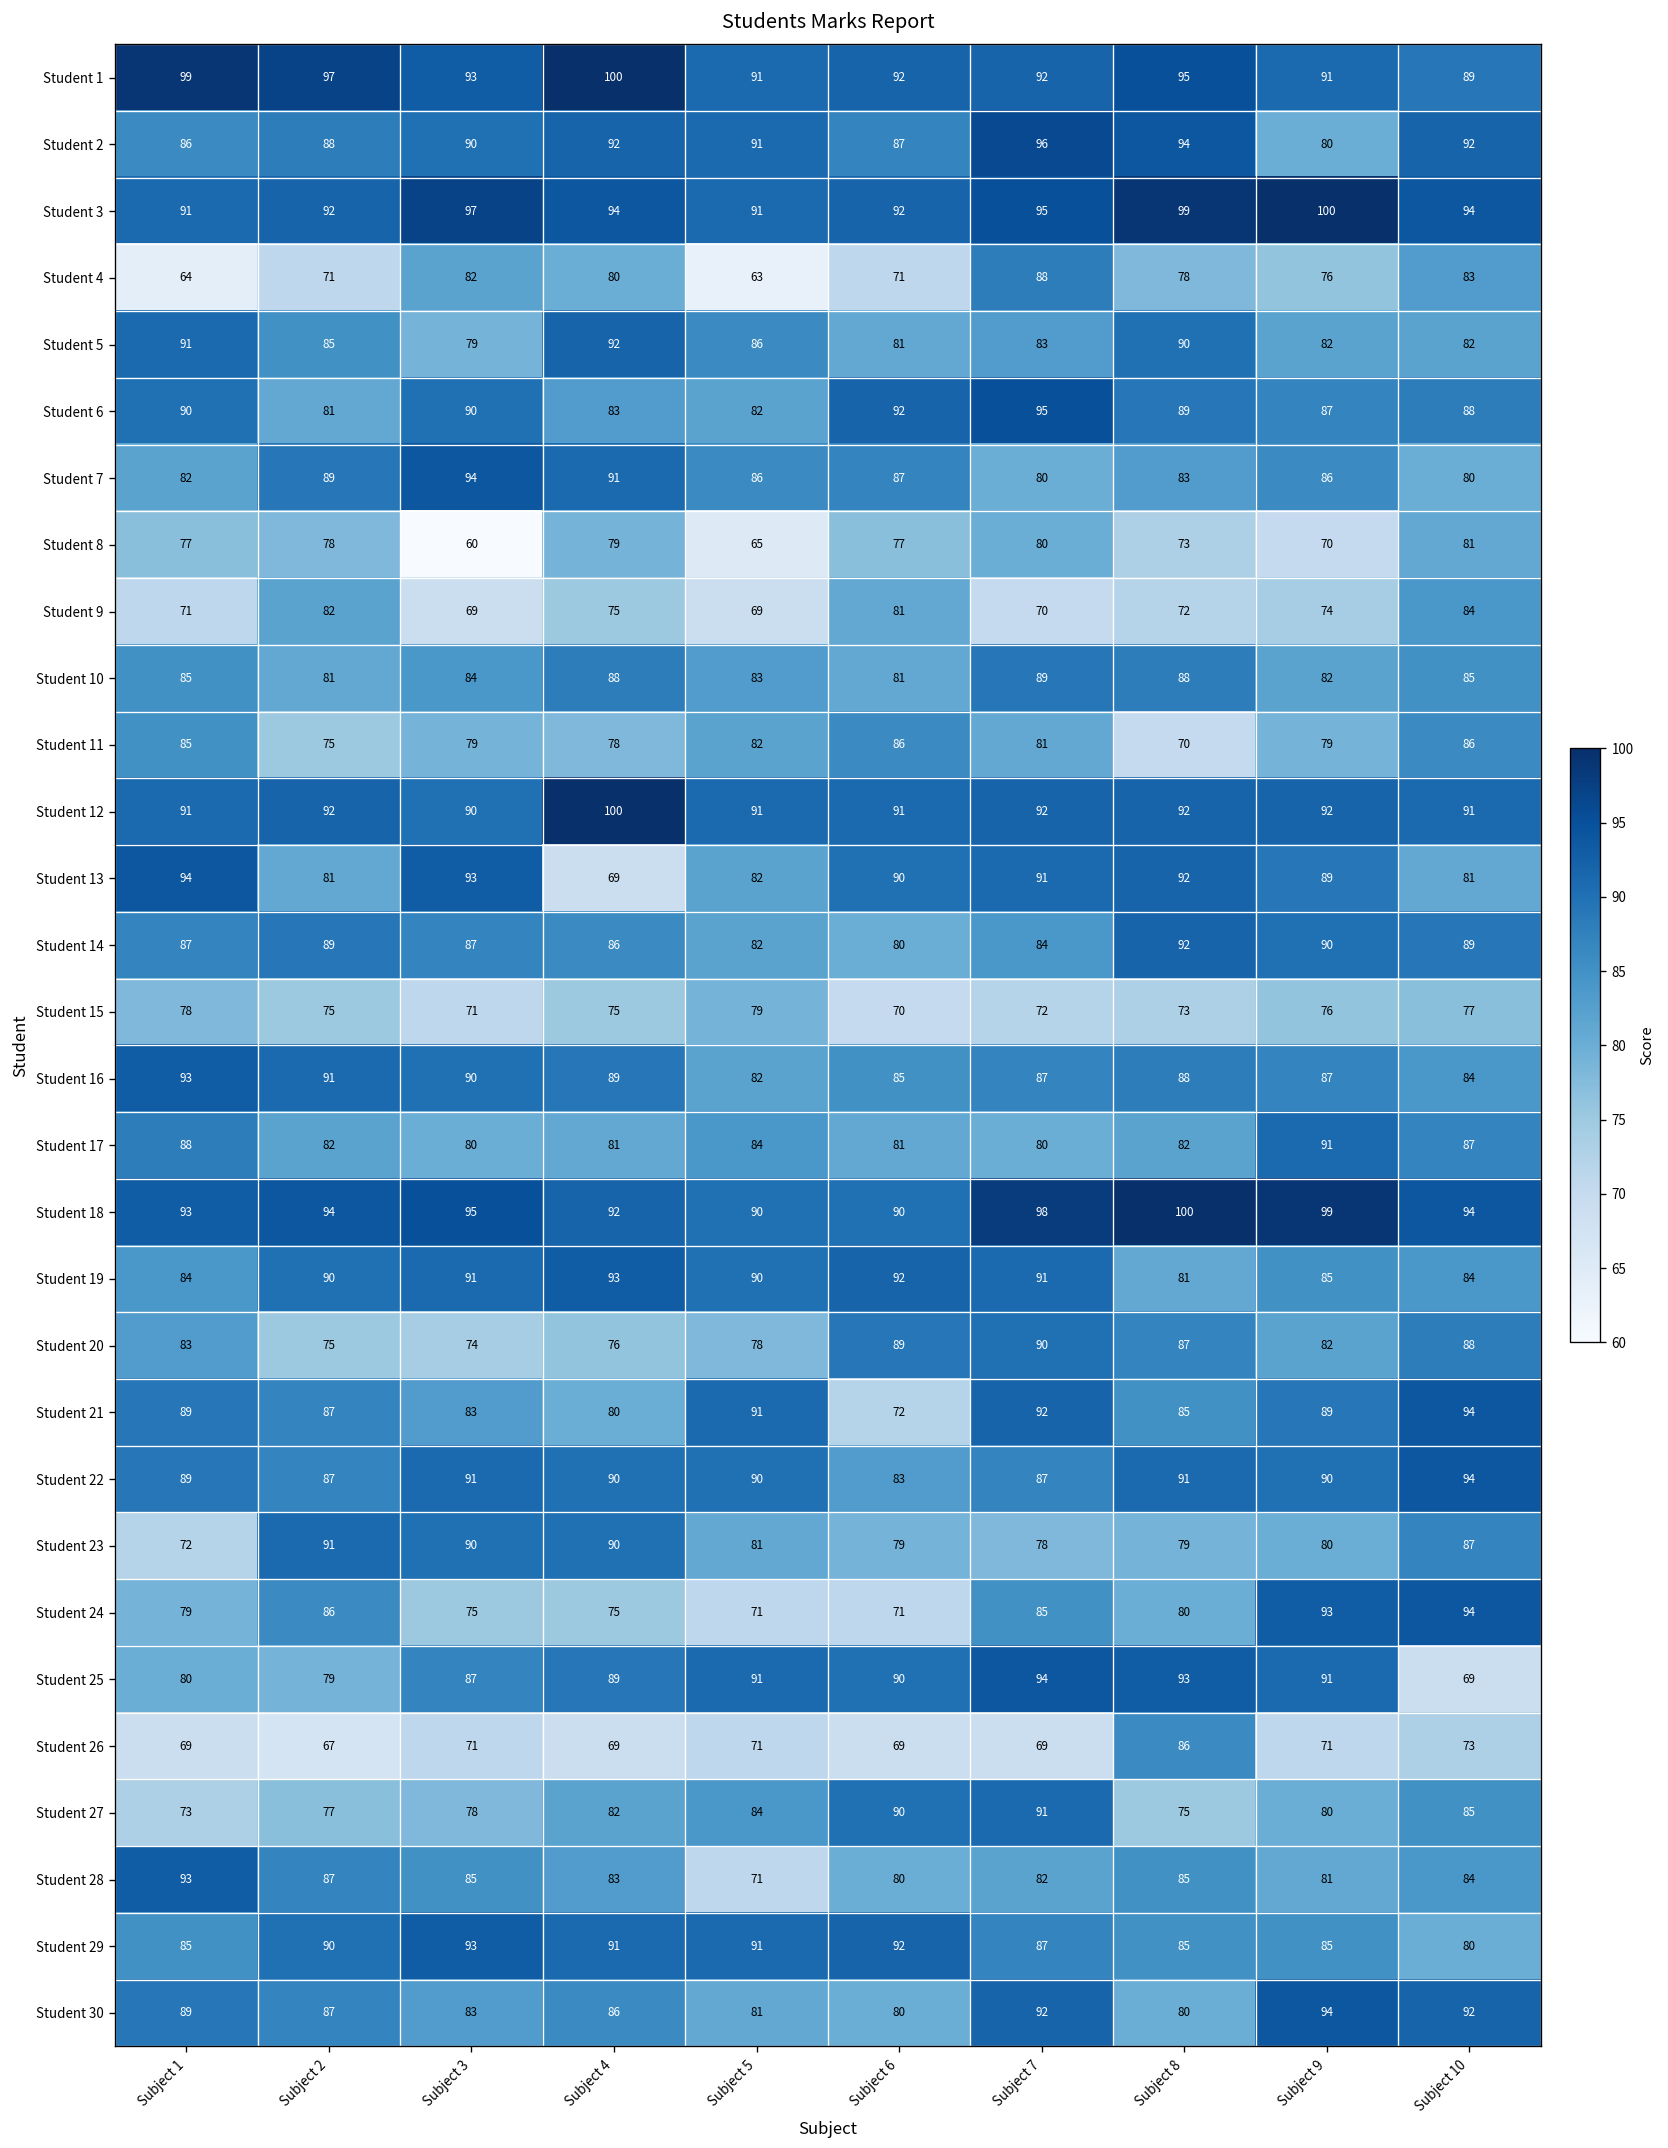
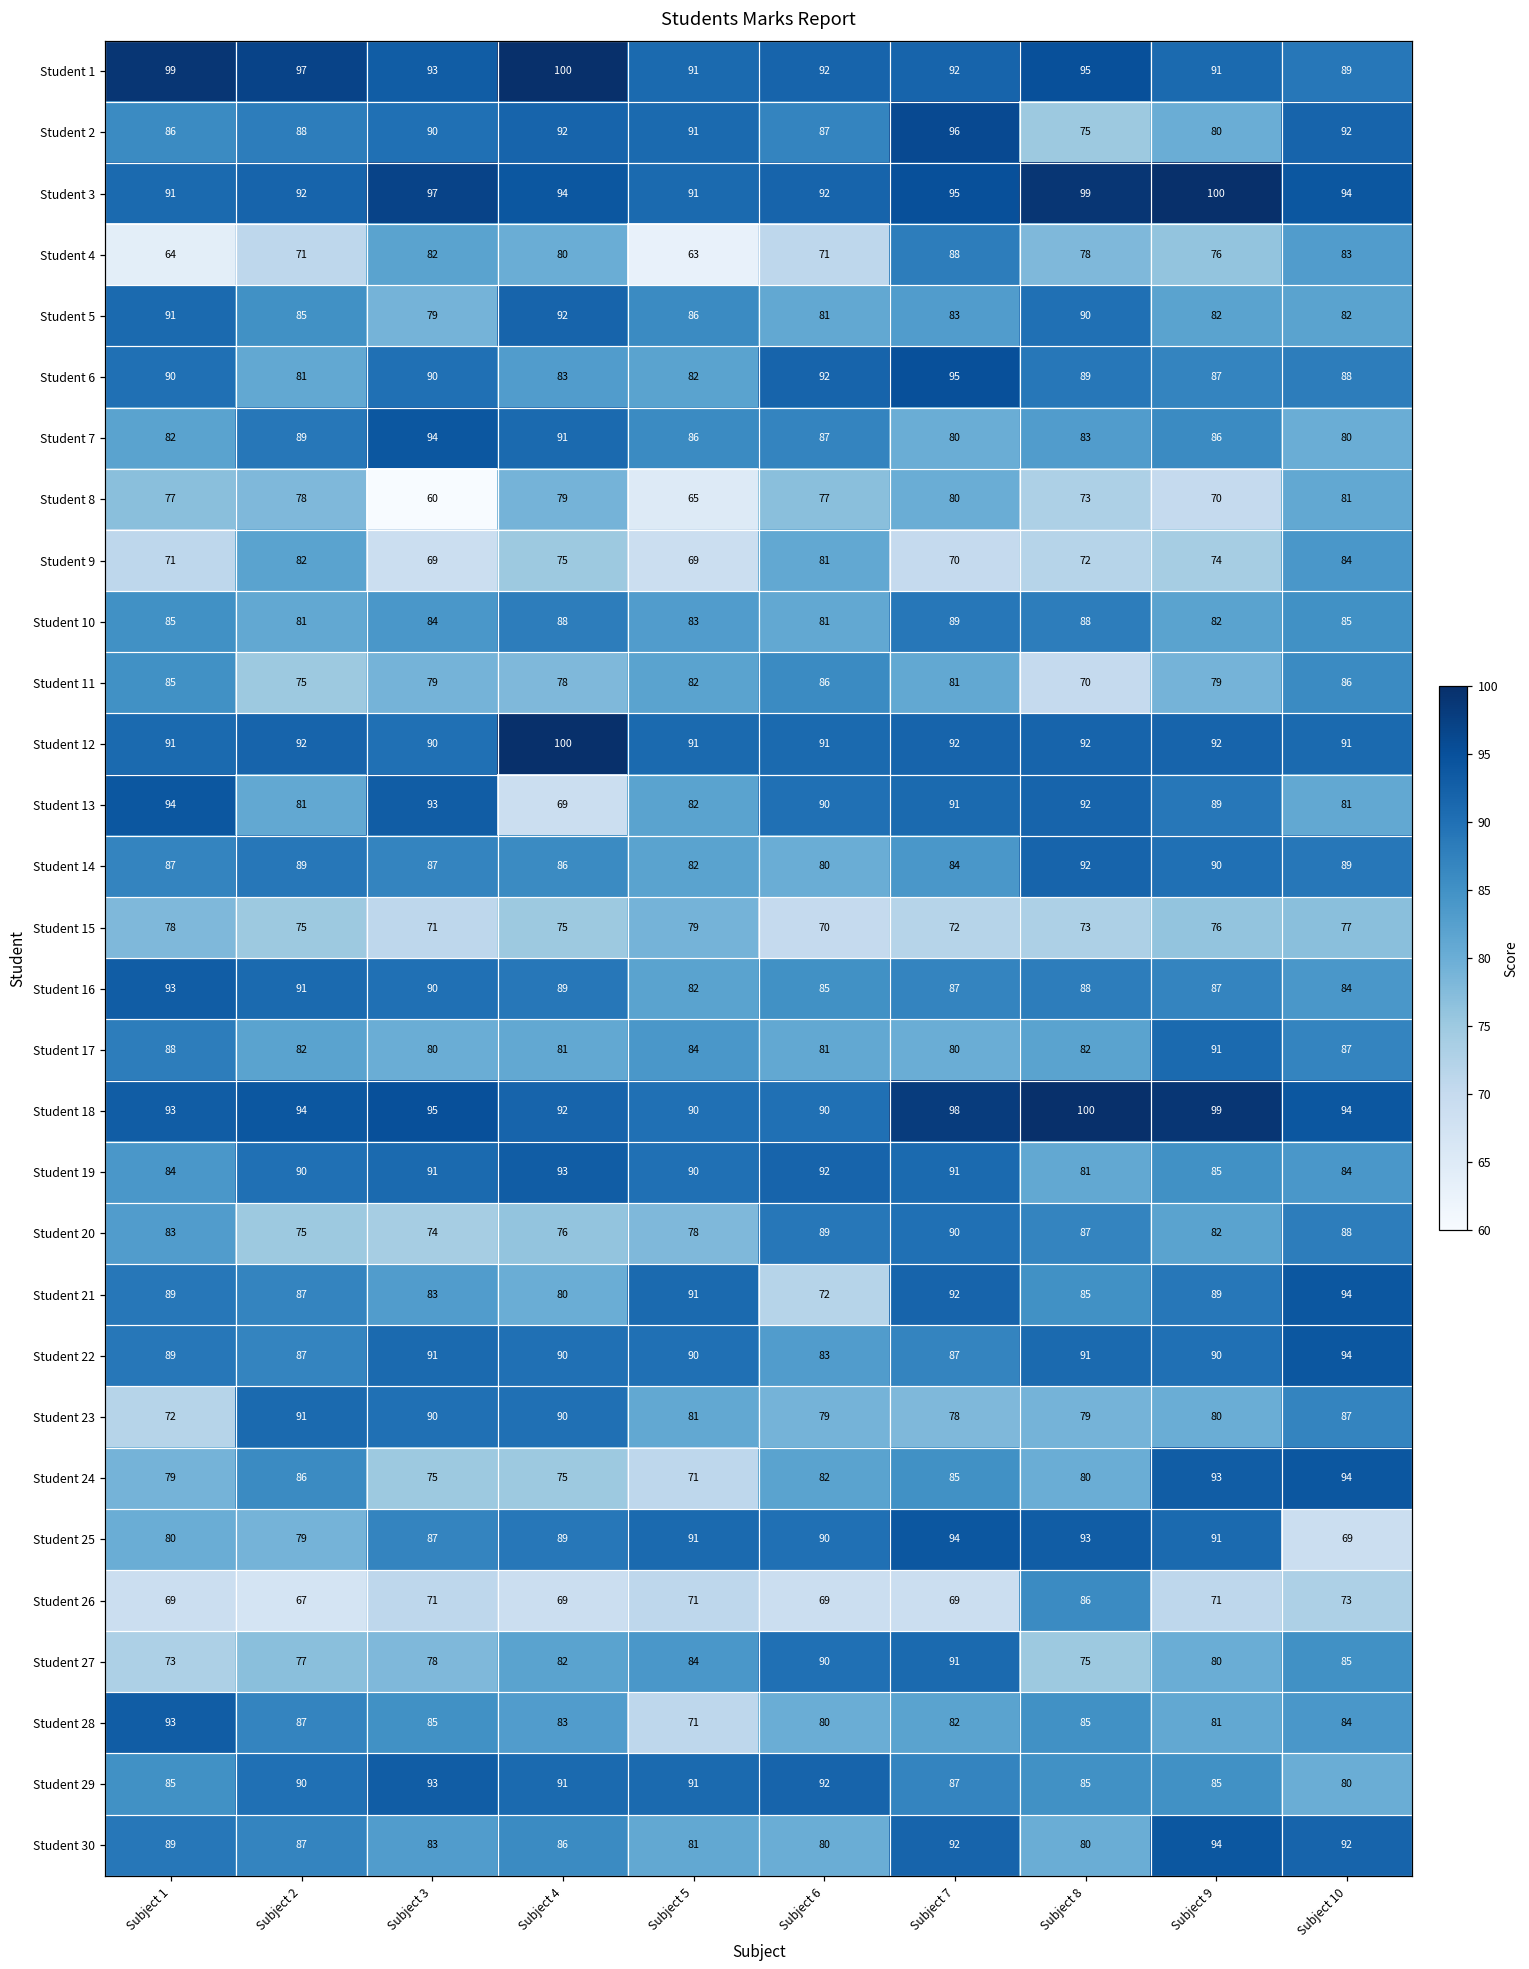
Student 2, Subject 8: 94 -> 75
Student 24, Subject 6: 71 -> 82
